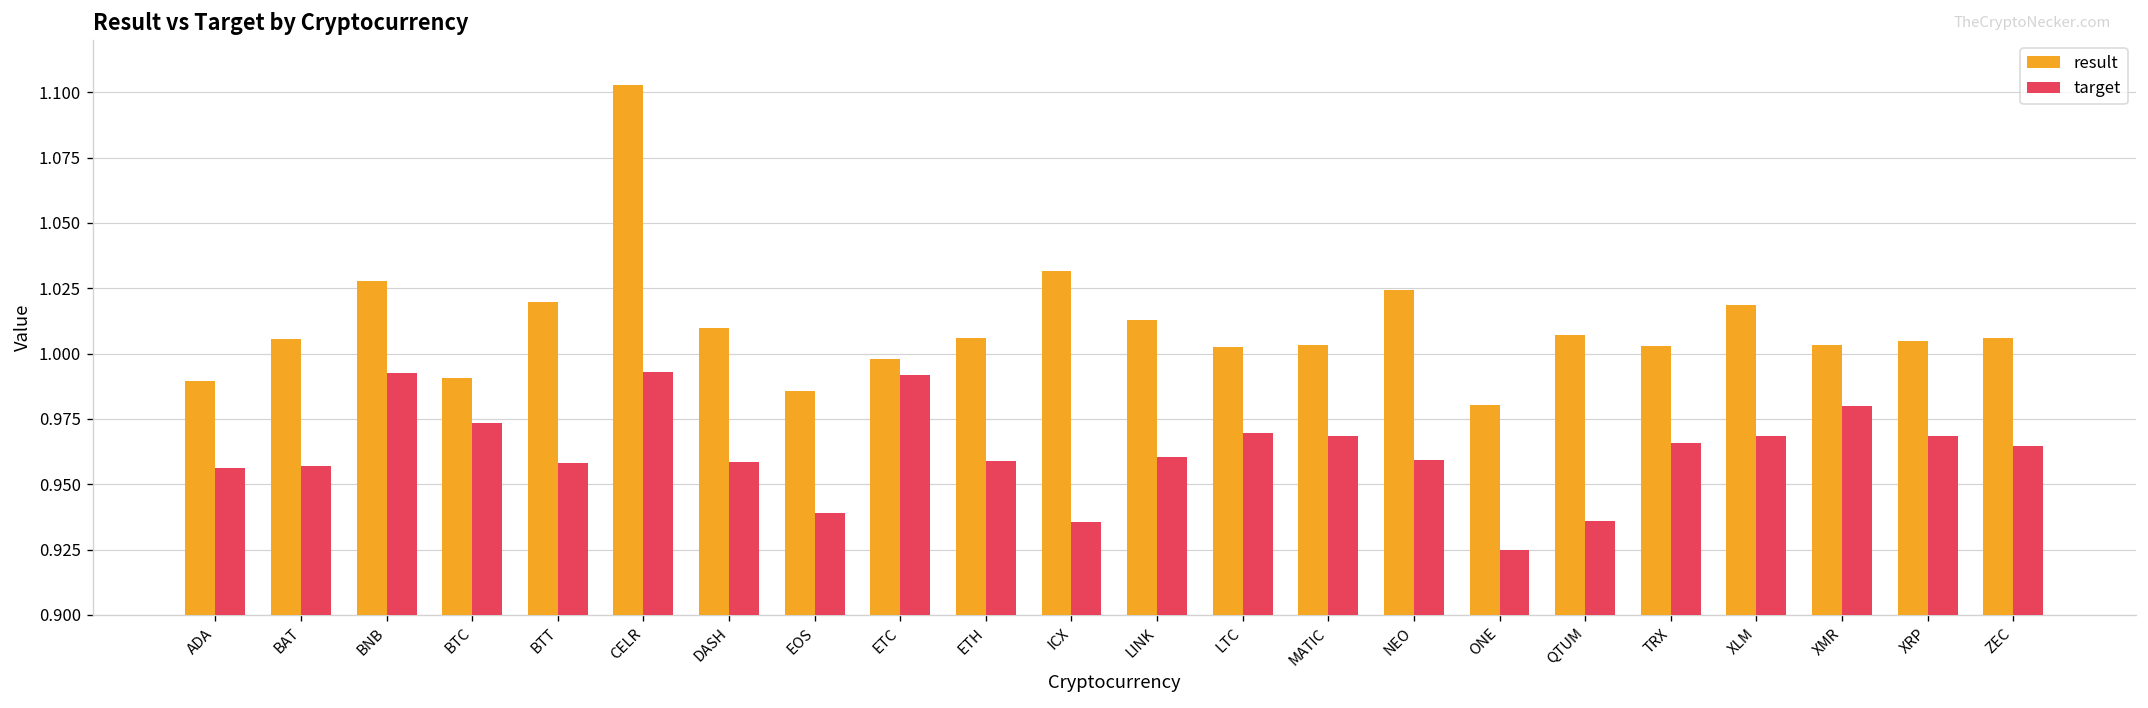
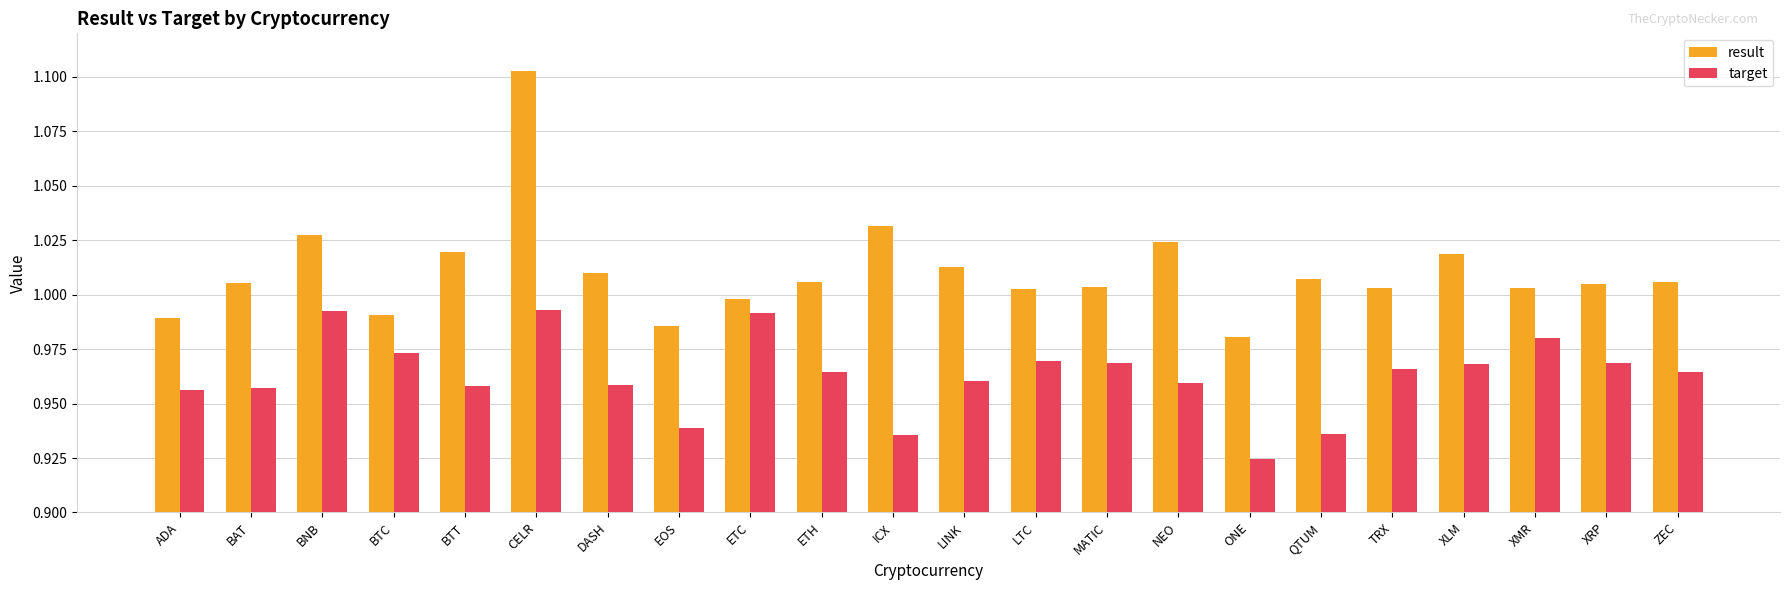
target, ETH: 0.959 -> 0.965
